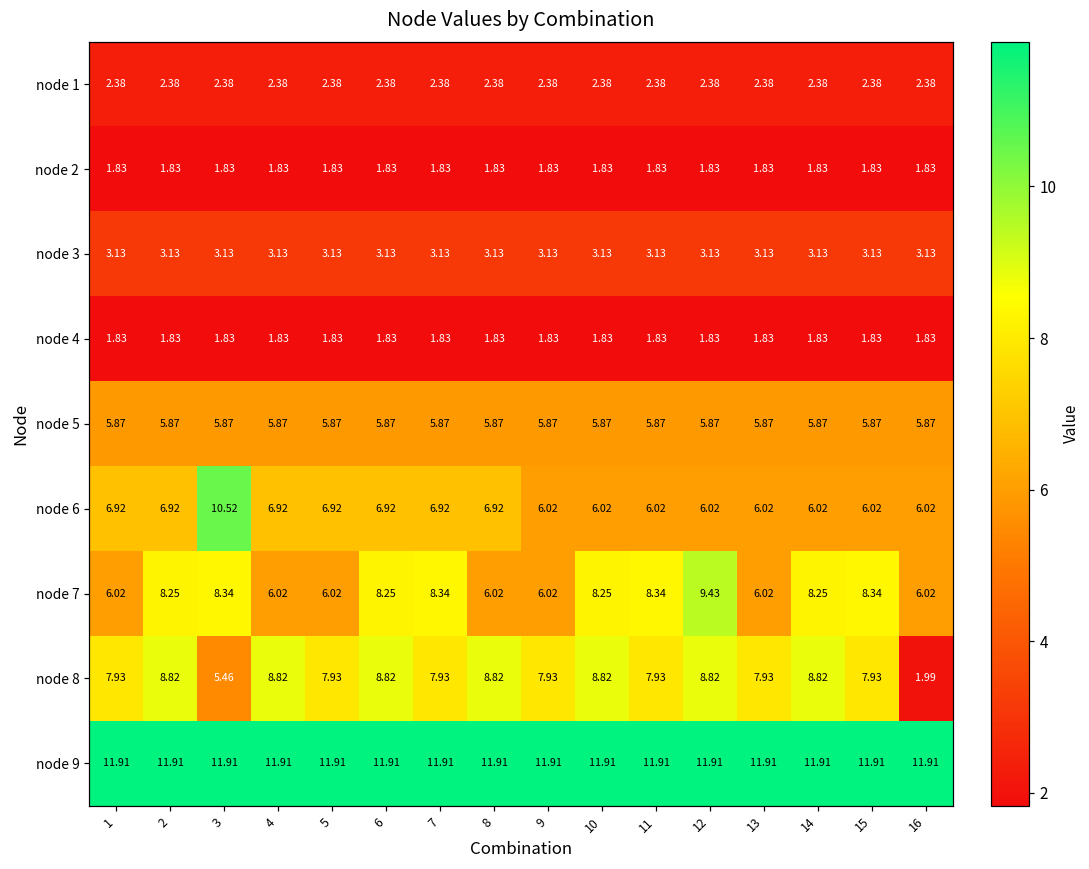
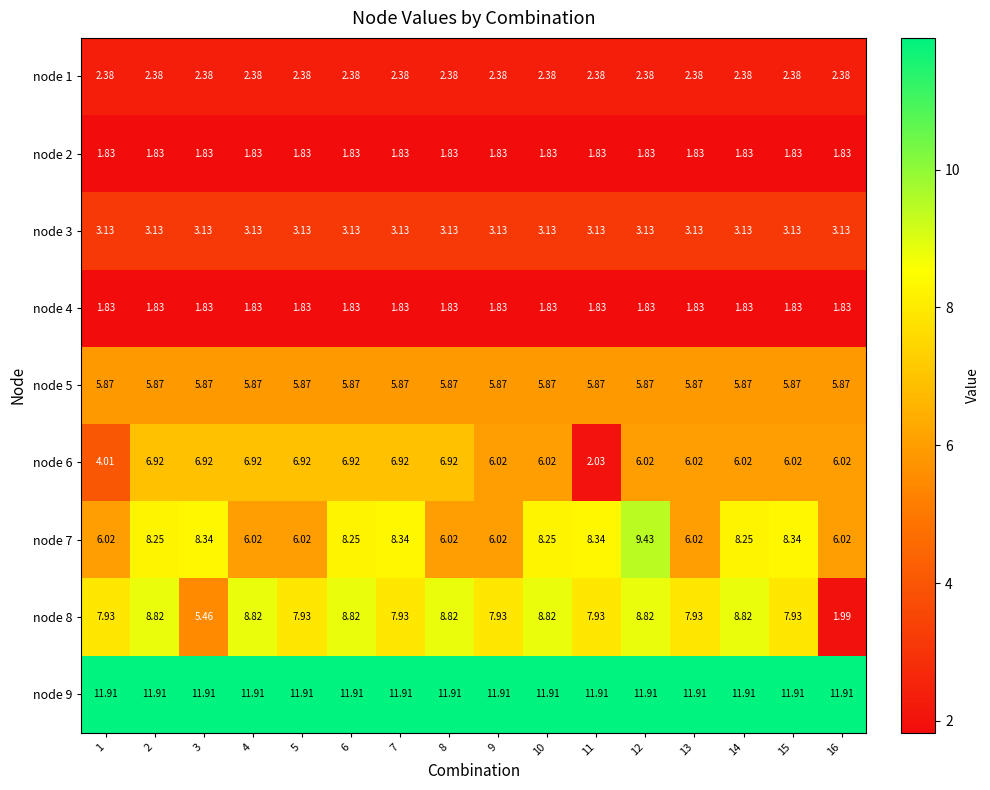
node 6, 1: 6.92 -> 4.01
node 6, 3: 10.52 -> 6.92
node 6, 11: 6.02 -> 2.03
